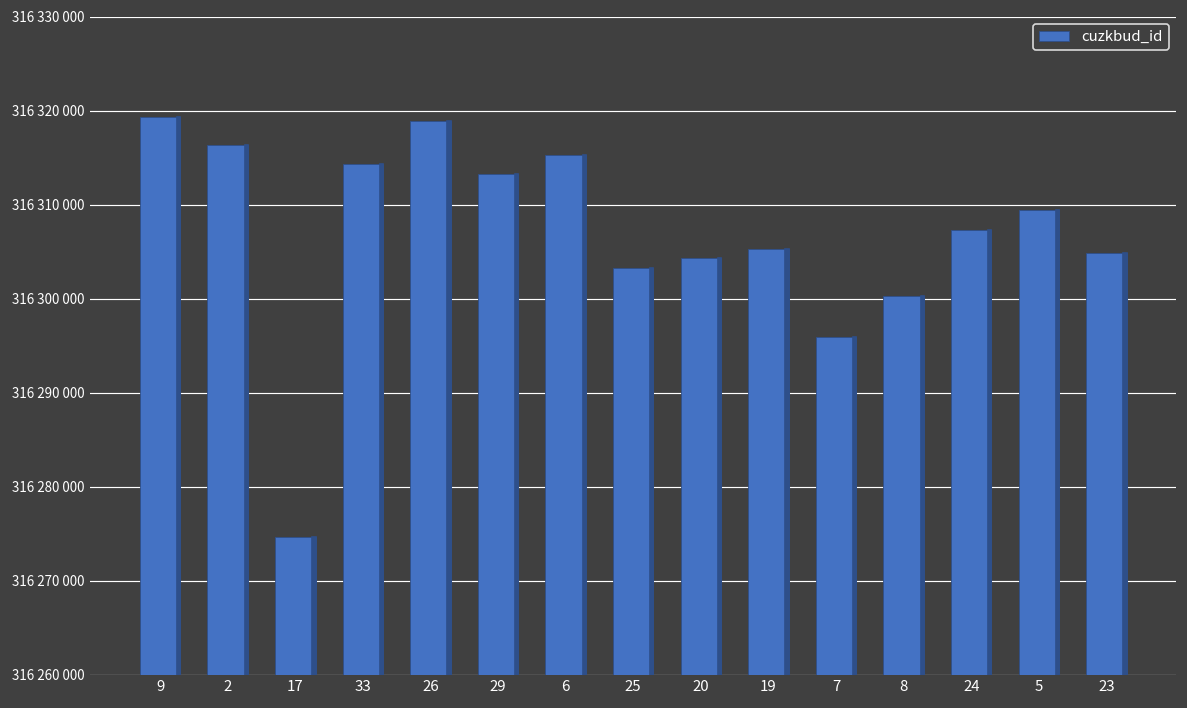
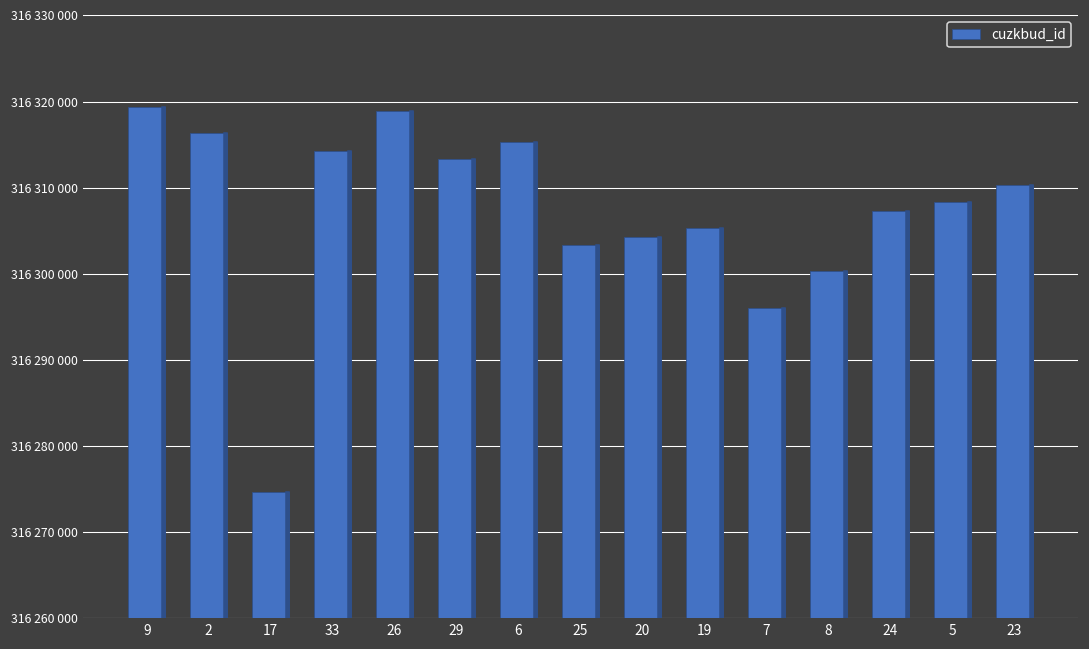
5: 316309000 -> 316308000
23: 316305000 -> 316310000
